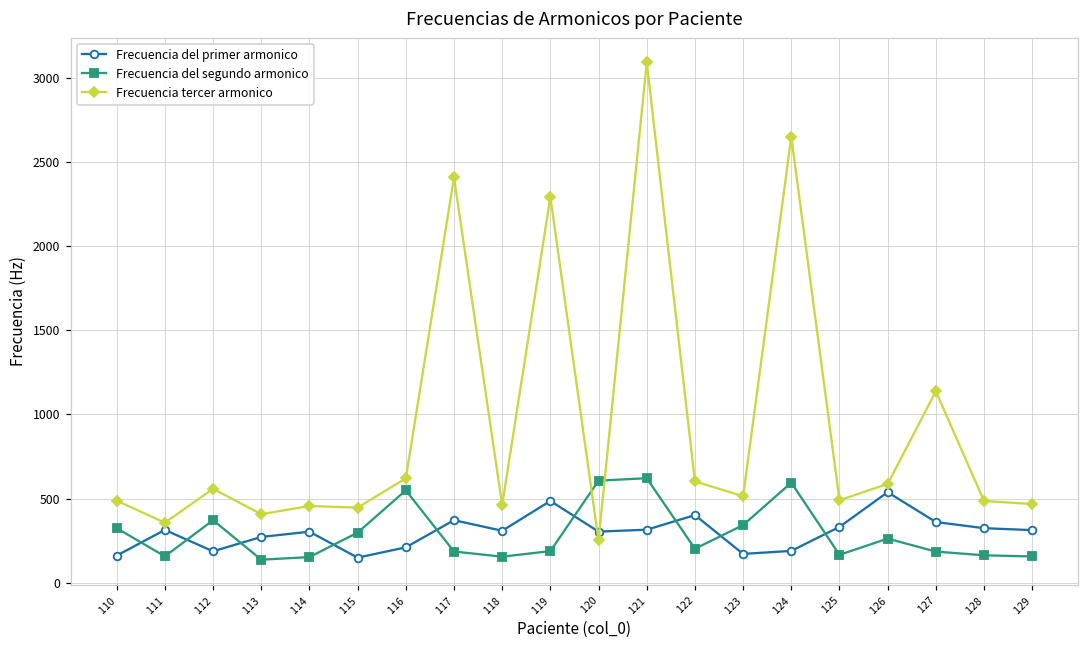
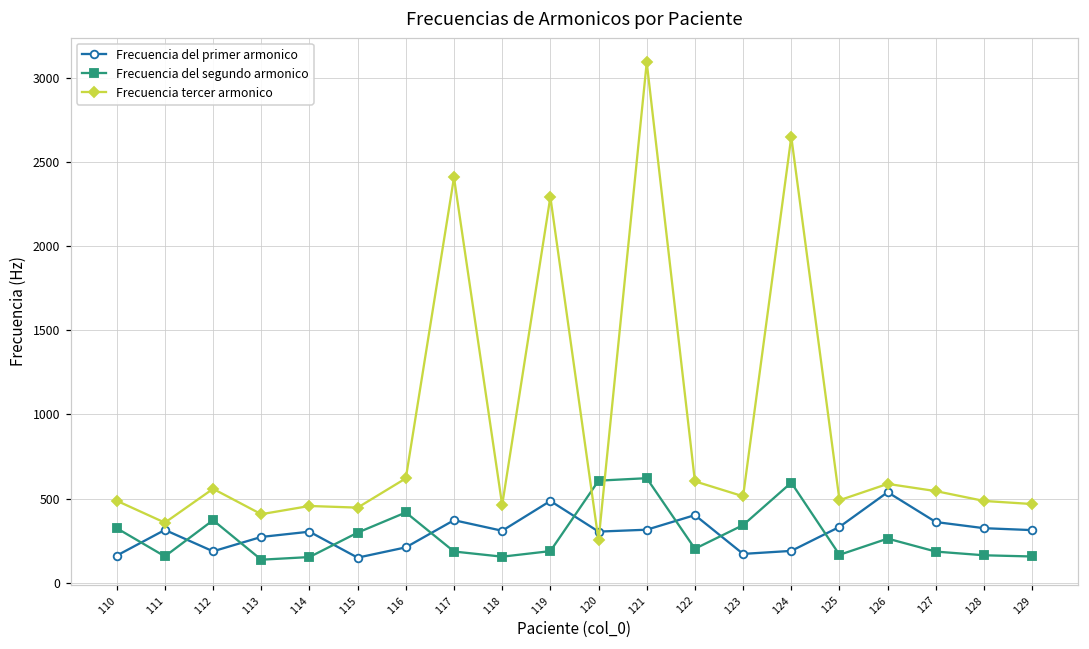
Frecuencia del segundo armonico, 116: 550 -> 420
Frecuencia tercer armonico, 127: 1140 -> 540
